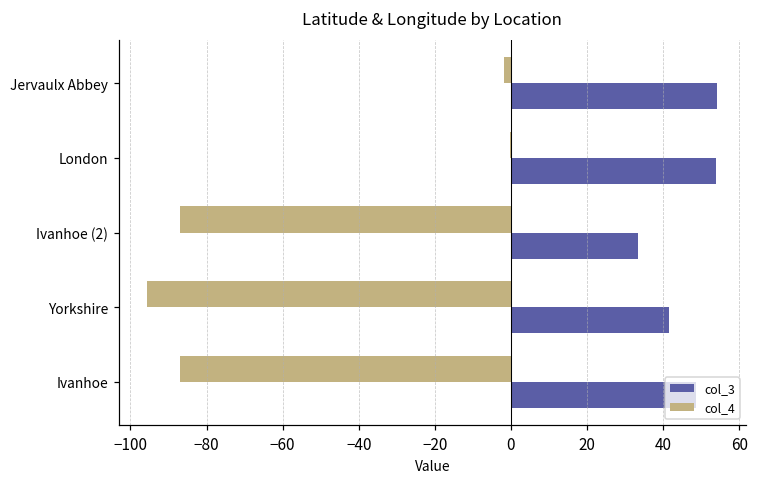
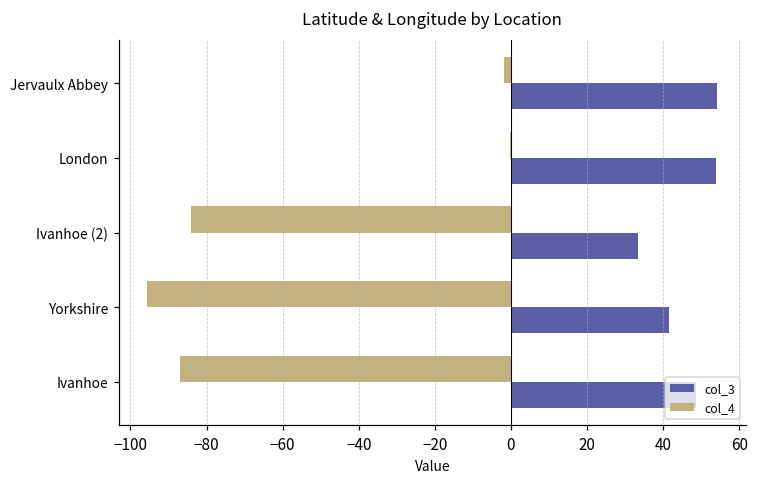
col_4, Ivanhoe (2): -87 -> -84
